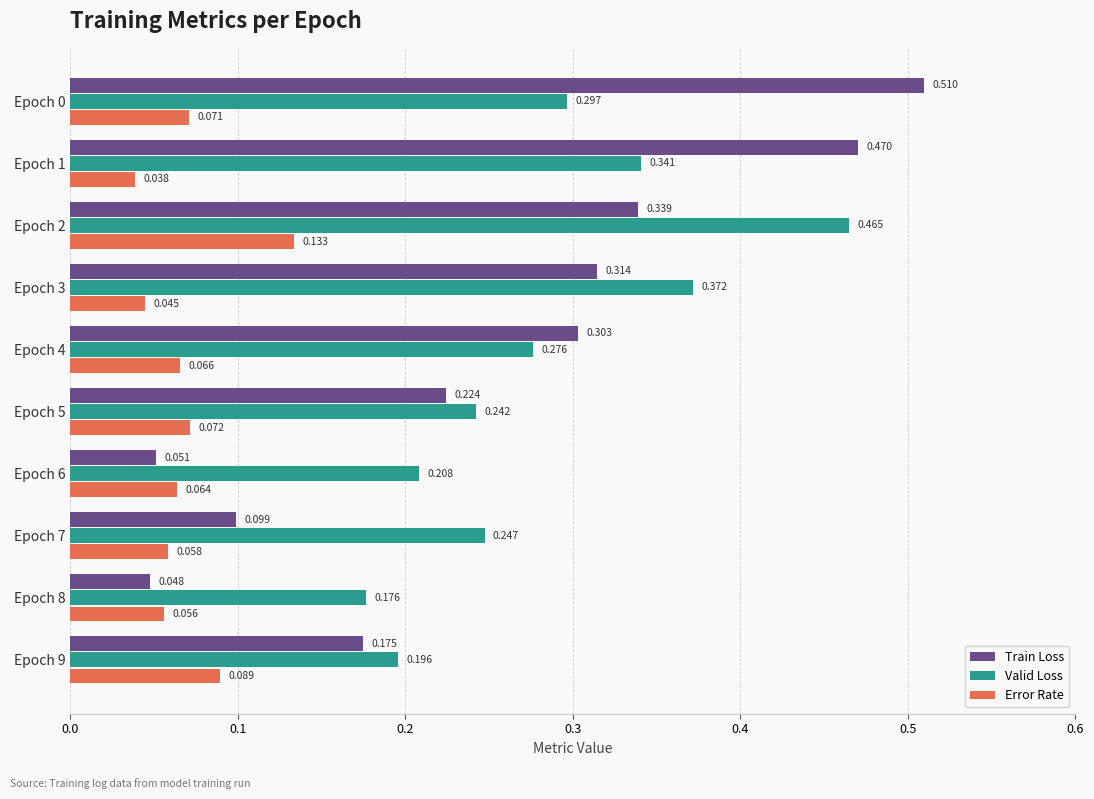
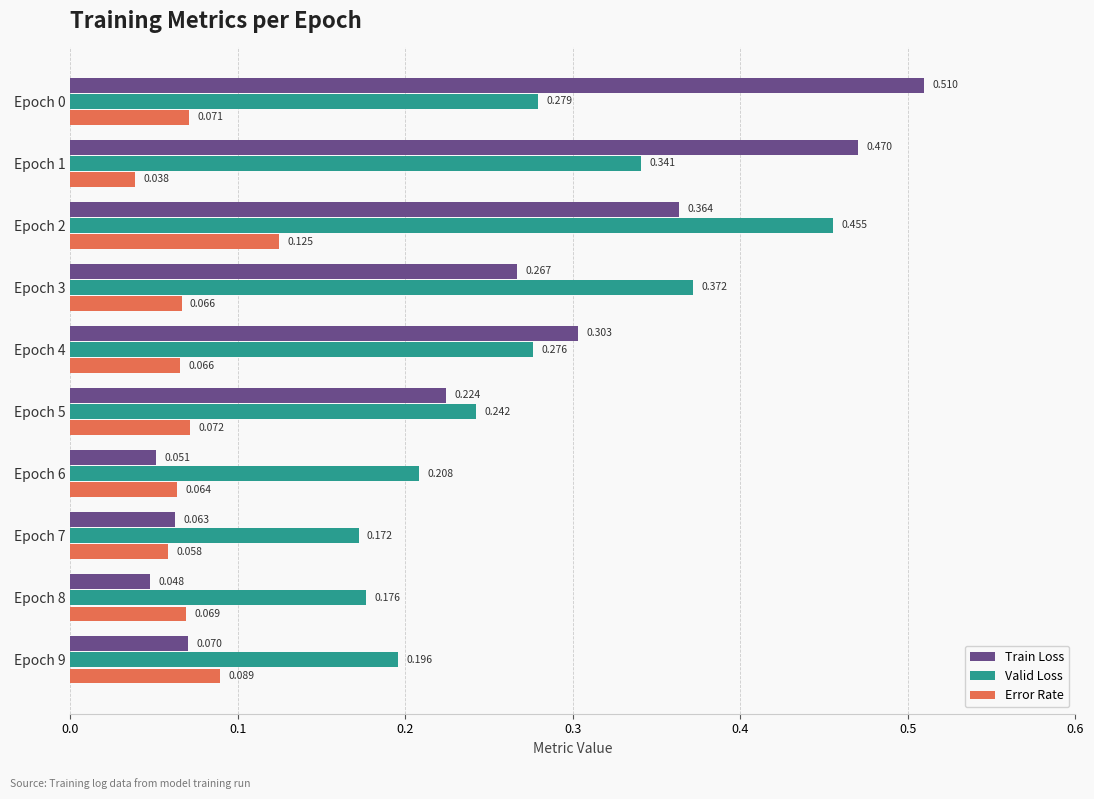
Valid Loss, Epoch 0: 0.297 -> 0.279
Train Loss, Epoch 2: 0.339 -> 0.364
Valid Loss, Epoch 2: 0.465 -> 0.455
Error Rate, Epoch 2: 0.133 -> 0.125
Train Loss, Epoch 3: 0.314 -> 0.267
Error Rate, Epoch 3: 0.045 -> 0.066
Train Loss, Epoch 7: 0.099 -> 0.063
Valid Loss, Epoch 7: 0.247 -> 0.172
Error Rate, Epoch 8: 0.056 -> 0.069
Train Loss, Epoch 9: 0.175 -> 0.070
